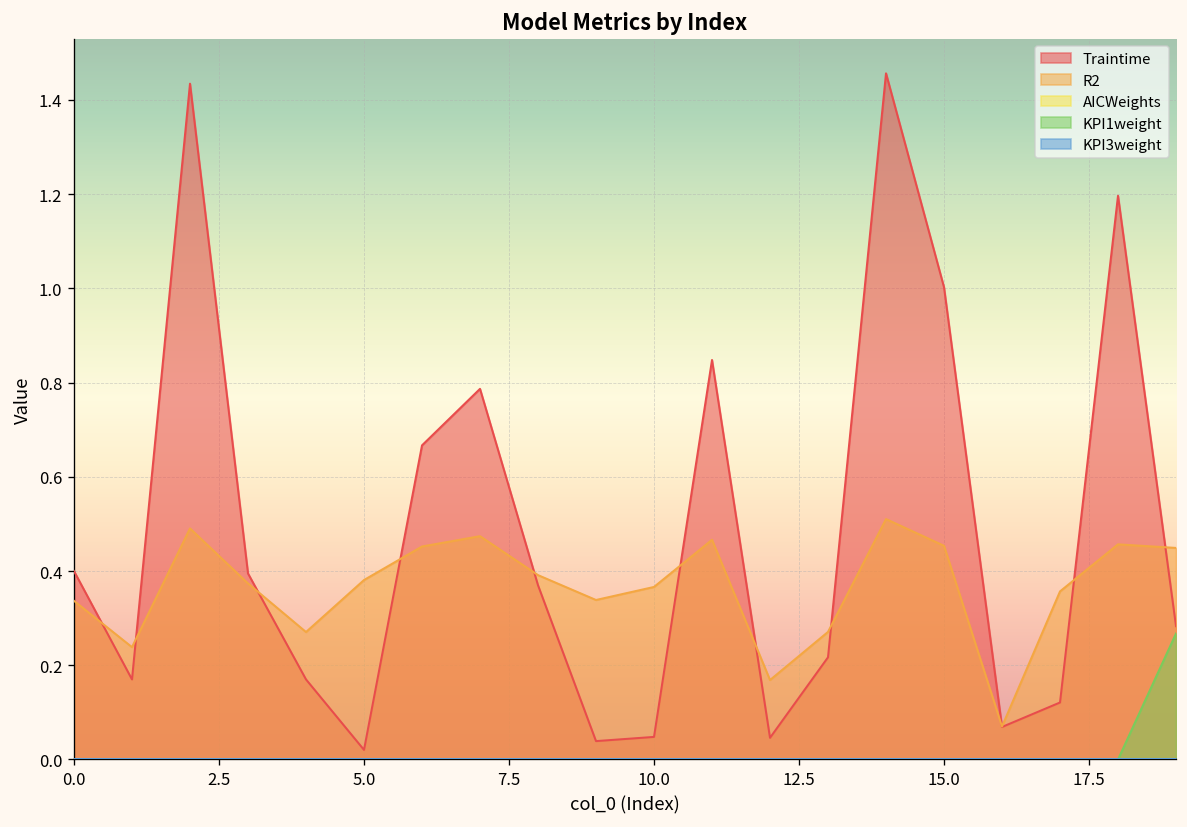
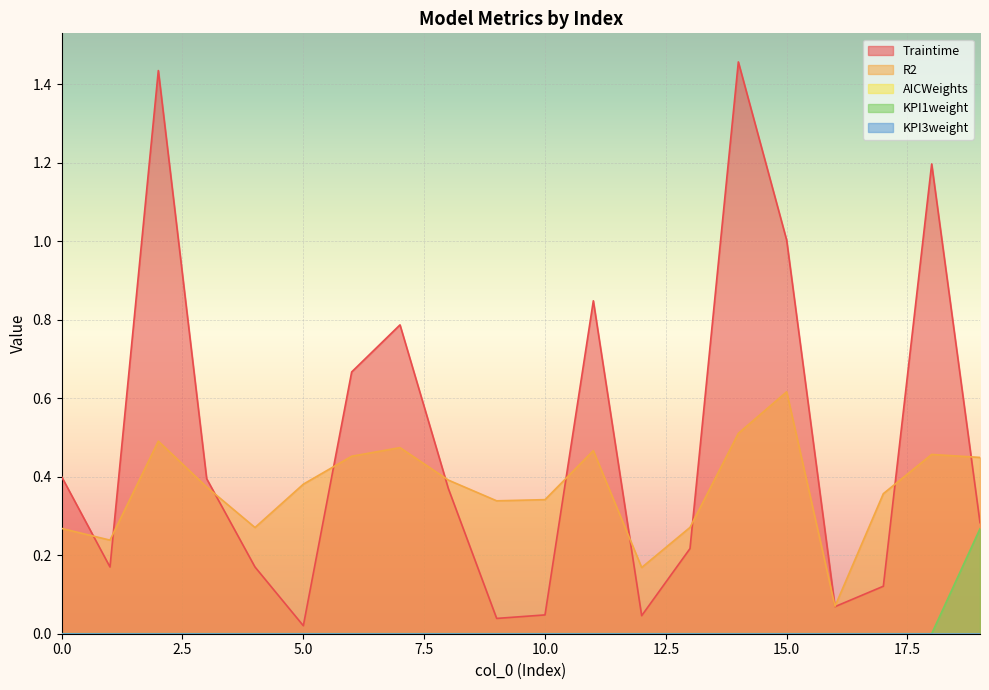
R2, 0.0: 0.34 -> 0.27
R2, 10.0: 0.37 -> 0.34
R2, 15.0: 0.45 -> 0.62
